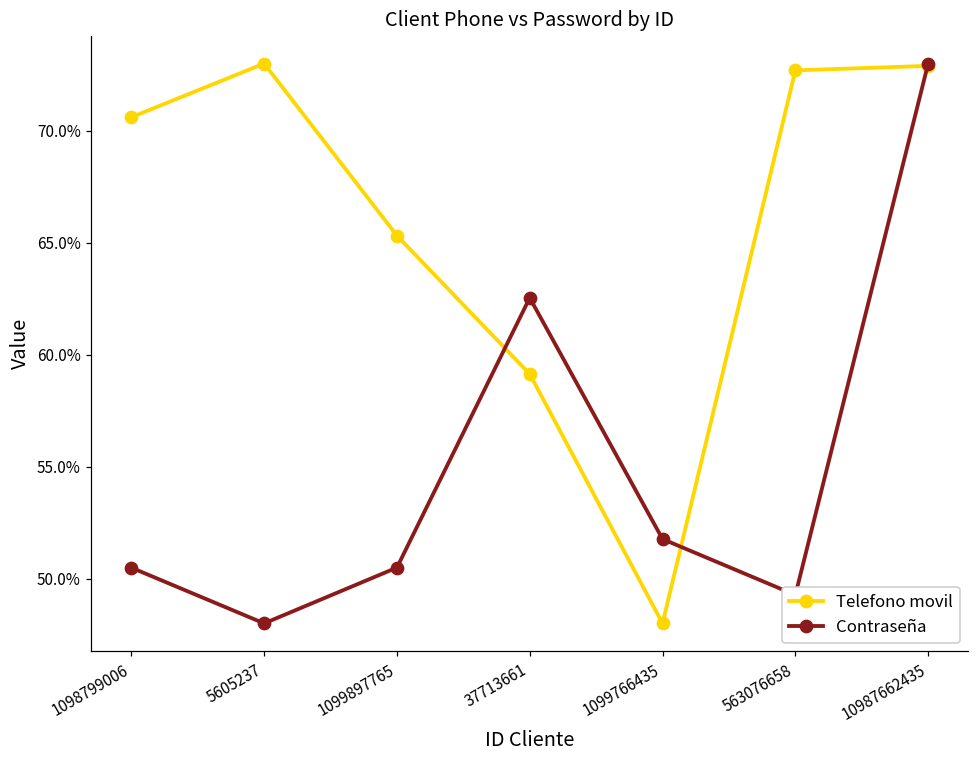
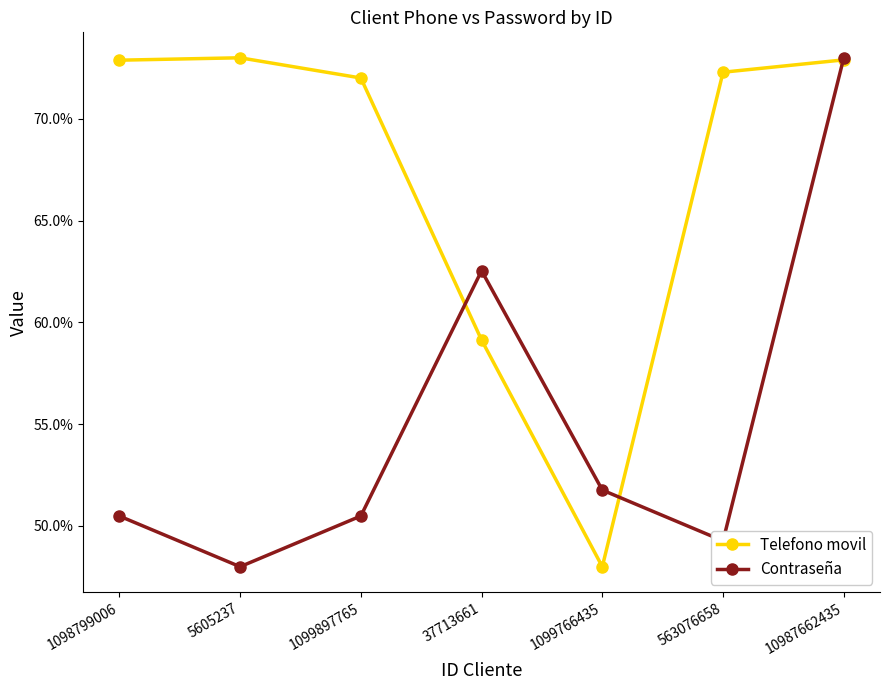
Telefono movil, 1098799006: 70.6% -> 72.9%
Telefono movil, 1099897765: 65.3% -> 72.0%
Telefono movil, 563076658: 72.7% -> 72.3%
